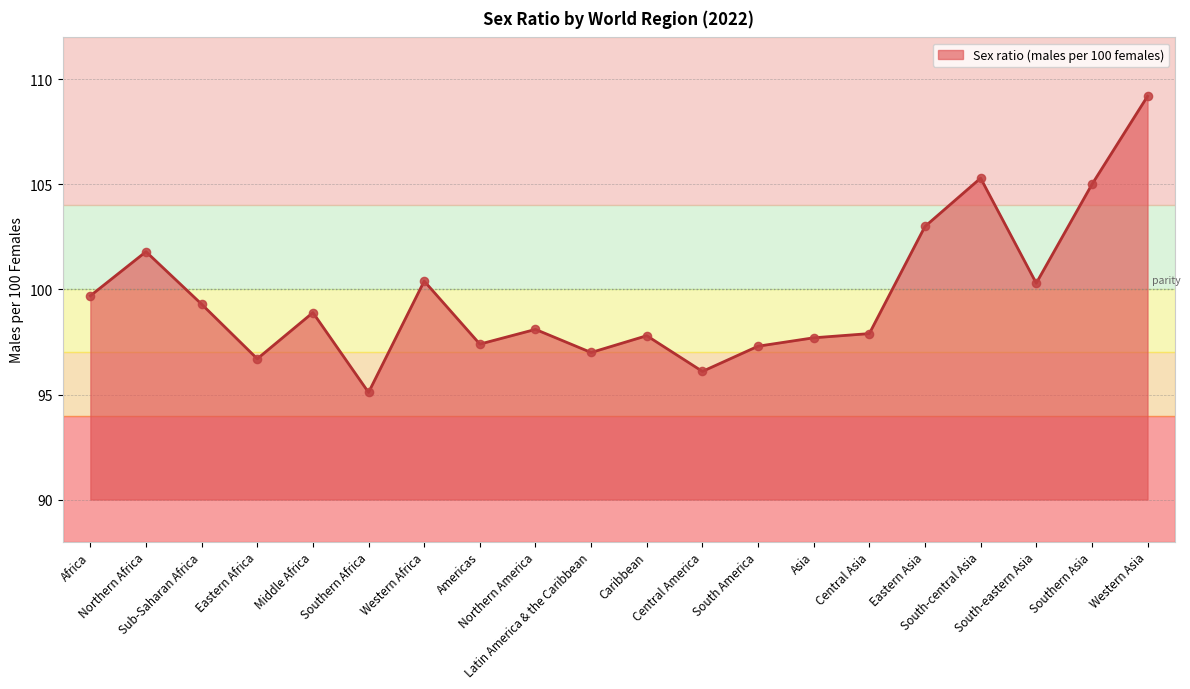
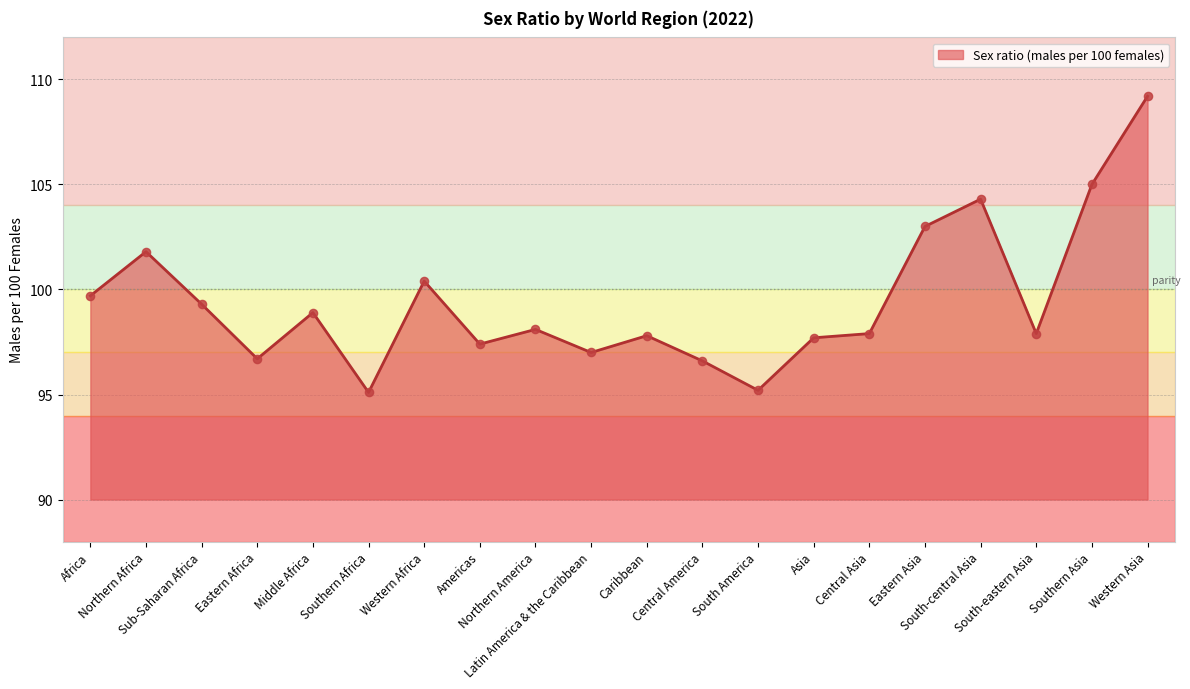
Central America: 96.1 -> 96.6
South America: 97.3 -> 95.2
South-central Asia: 105.3 -> 104.3
South-eastern Asia: 100.3 -> 97.9
